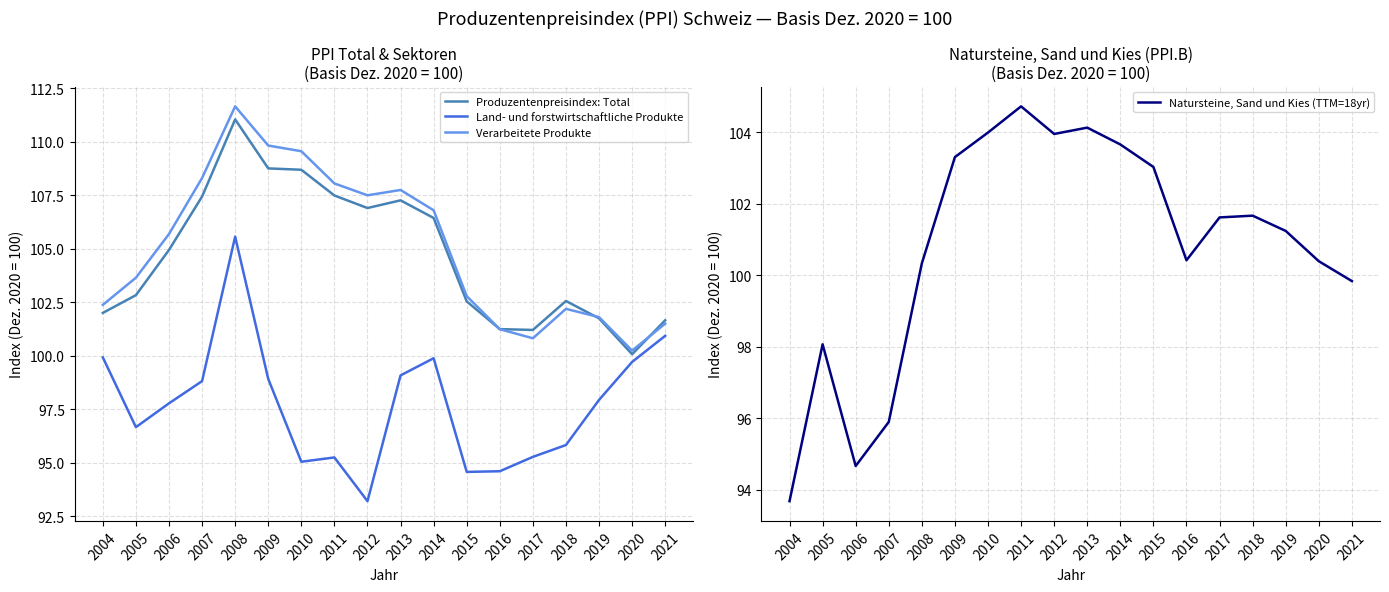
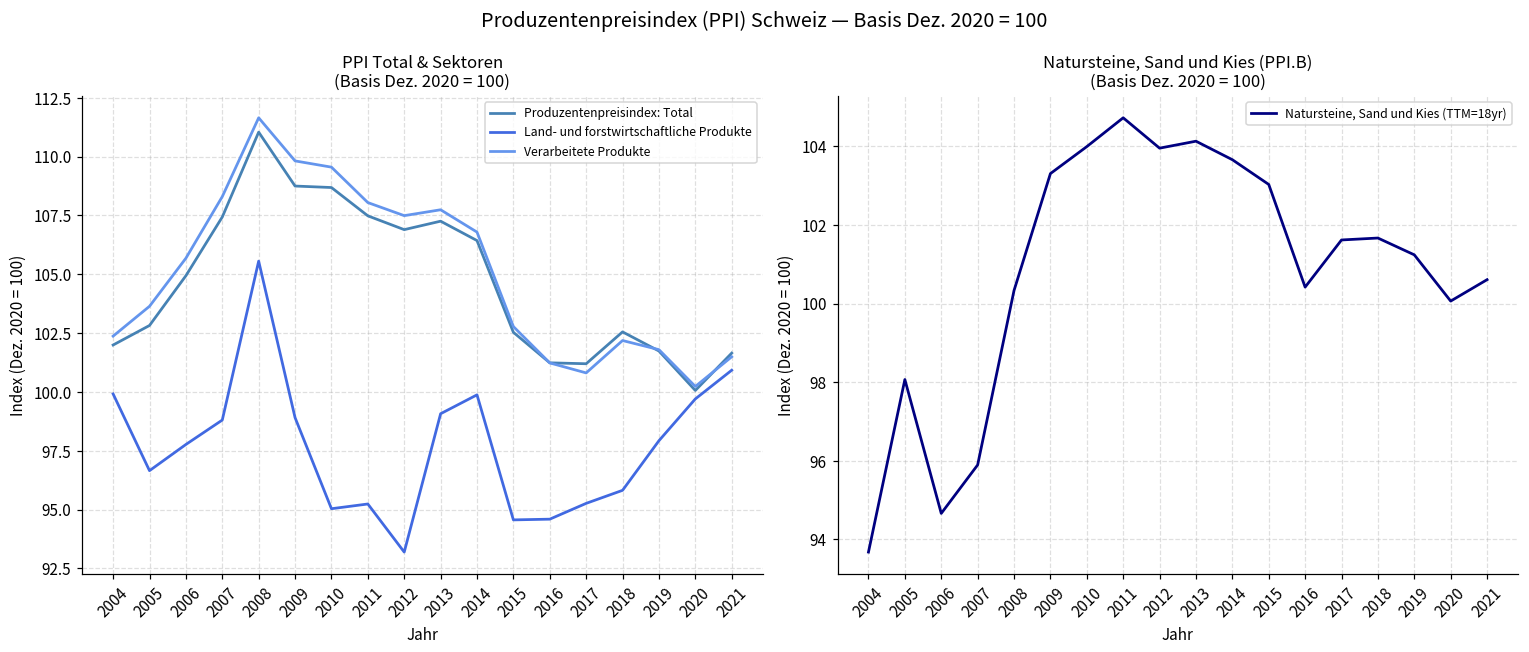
Natursteine, Sand und Kies (PPI.B) (Basis Dez. 2020 = 100), 2020: 100.4 -> 100.1
Natursteine, Sand und Kies (PPI.B) (Basis Dez. 2020 = 100), 2021: 99.8 -> 100.6
